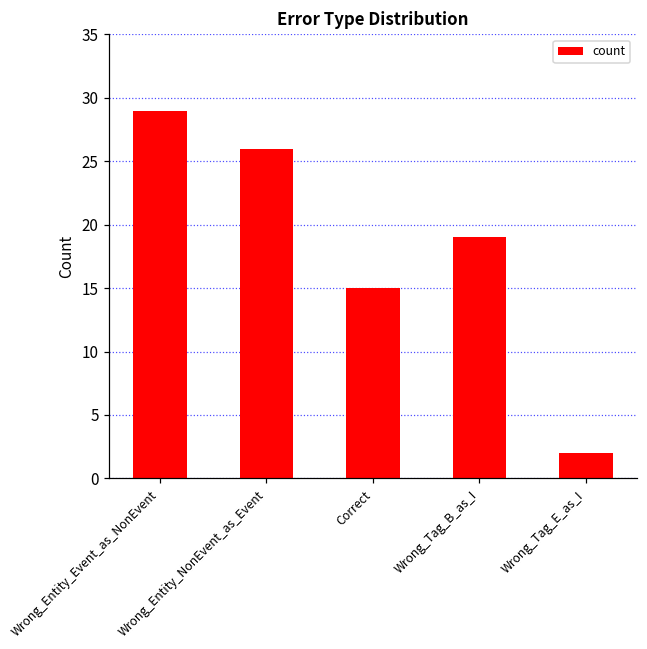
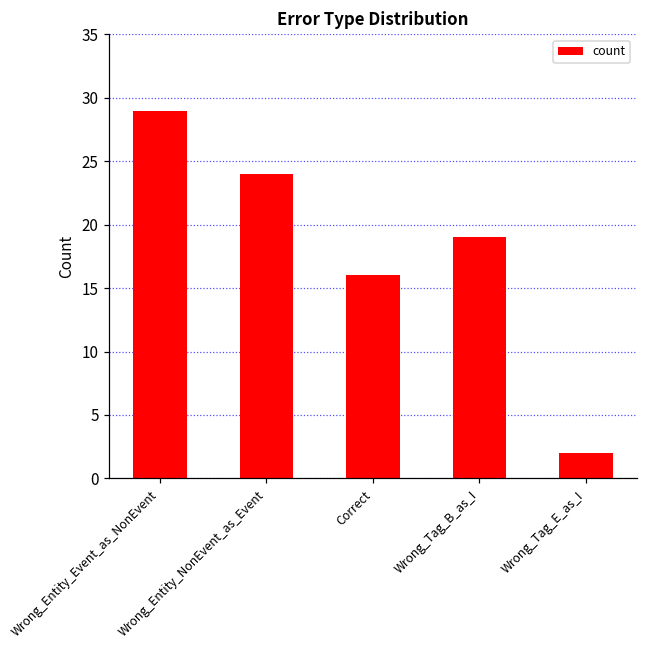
Wrong_Entity_NonEvent_as_Event: 26 -> 24
Correct: 15 -> 16
